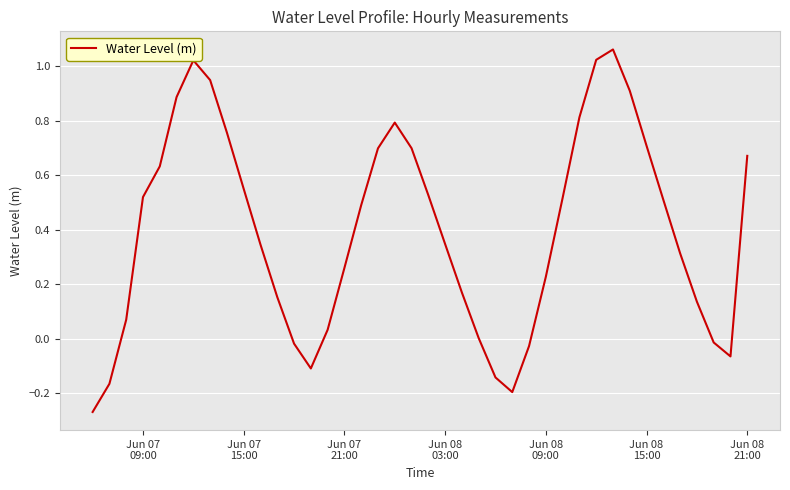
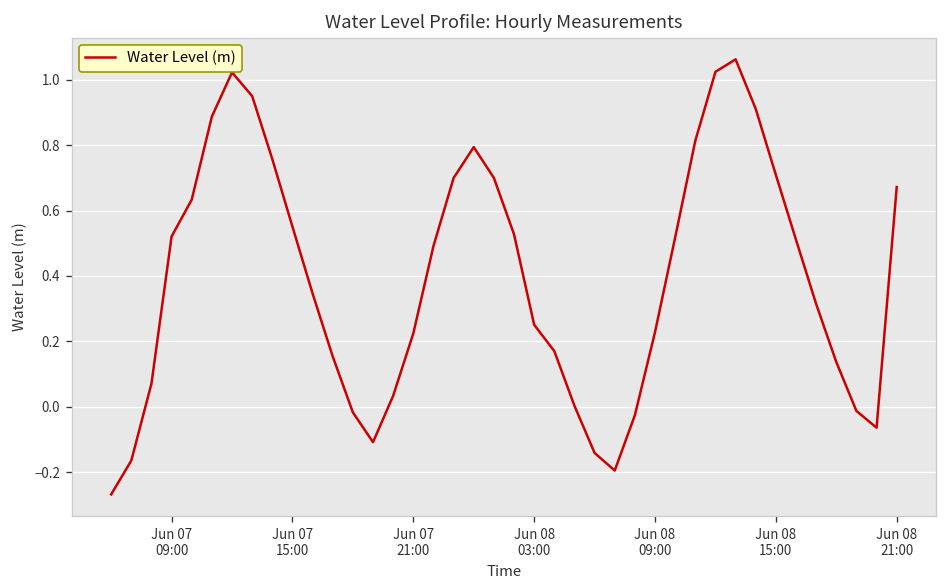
Jun 07 21:00: 0.26 -> 0.22
Jun 08 03:00: 0.35 -> 0.25
